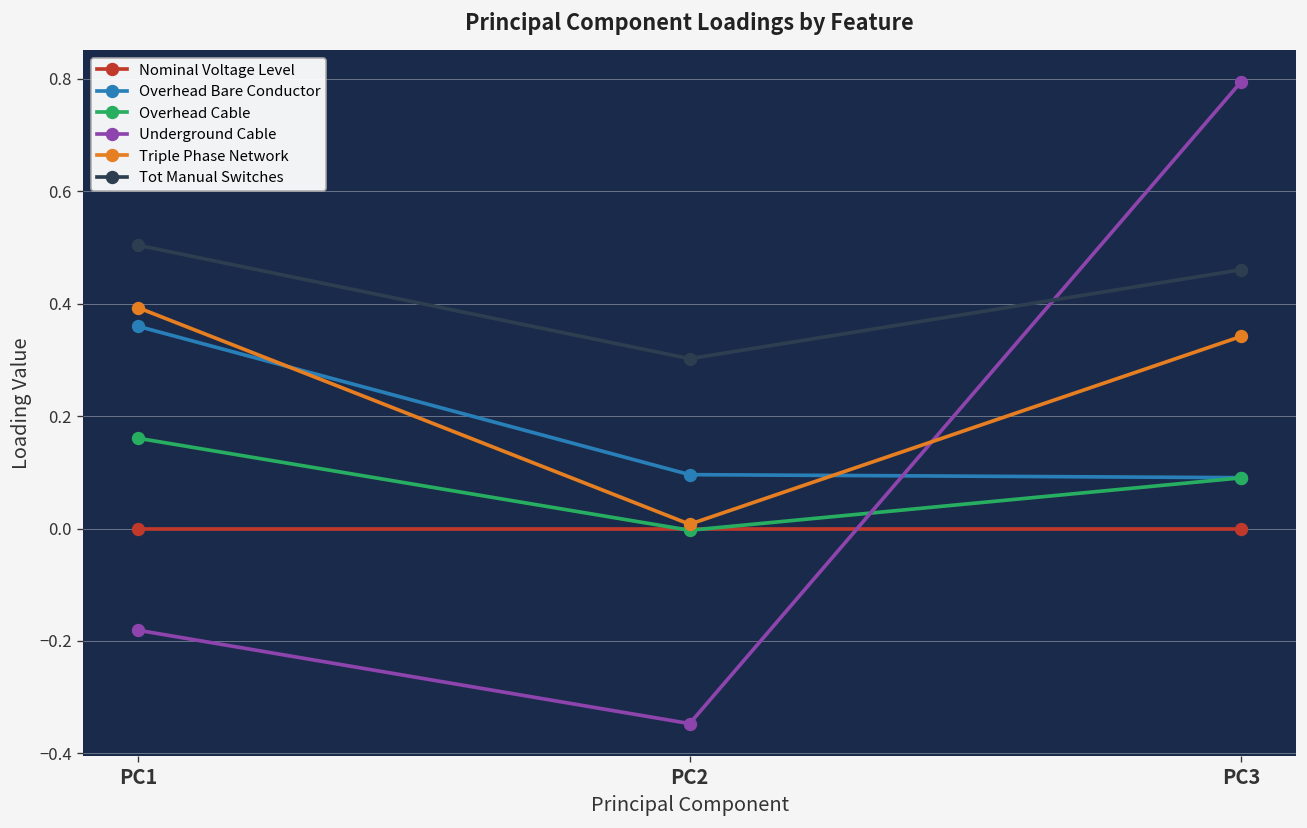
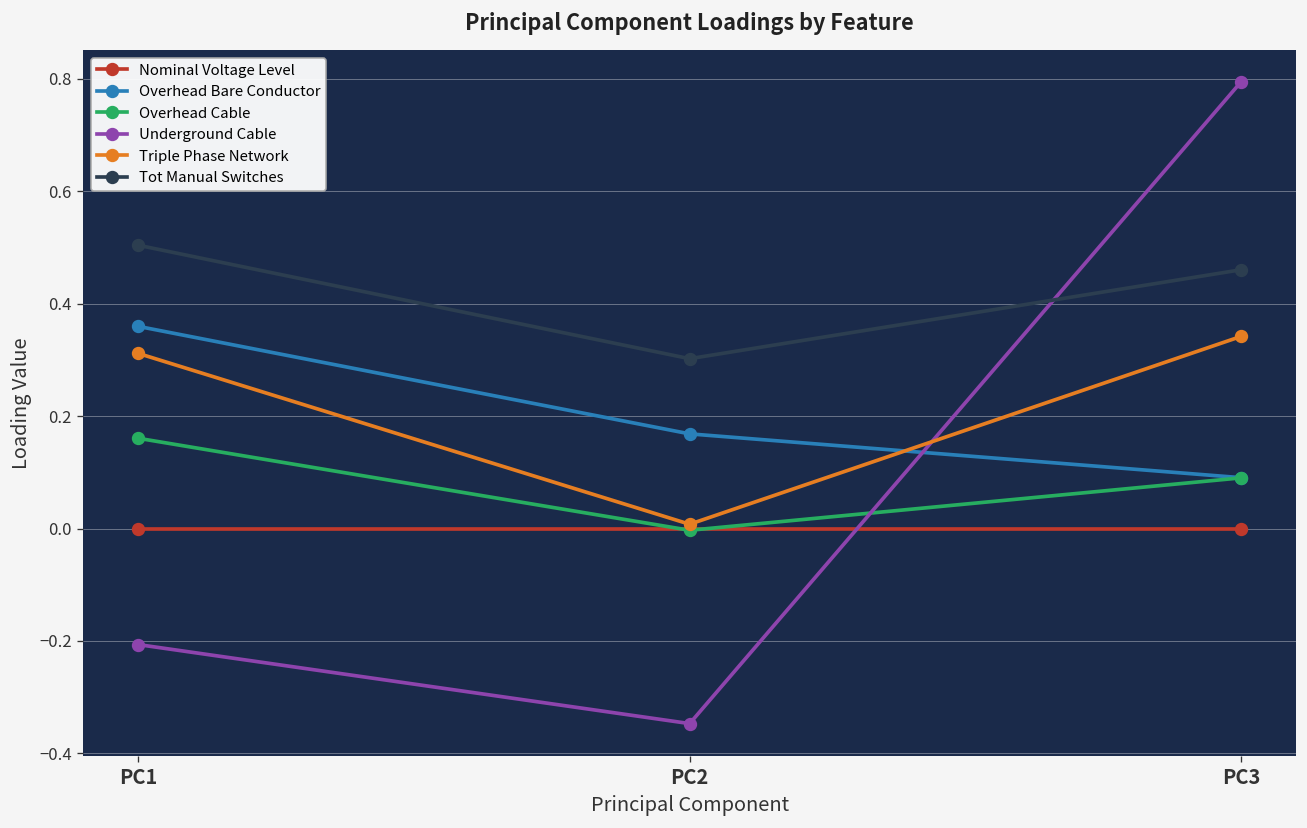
Underground Cable, PC1: -0.18 -> -0.21
Triple Phase Network, PC1: 0.39 -> 0.31
Overhead Bare Conductor, PC2: 0.10 -> 0.17
